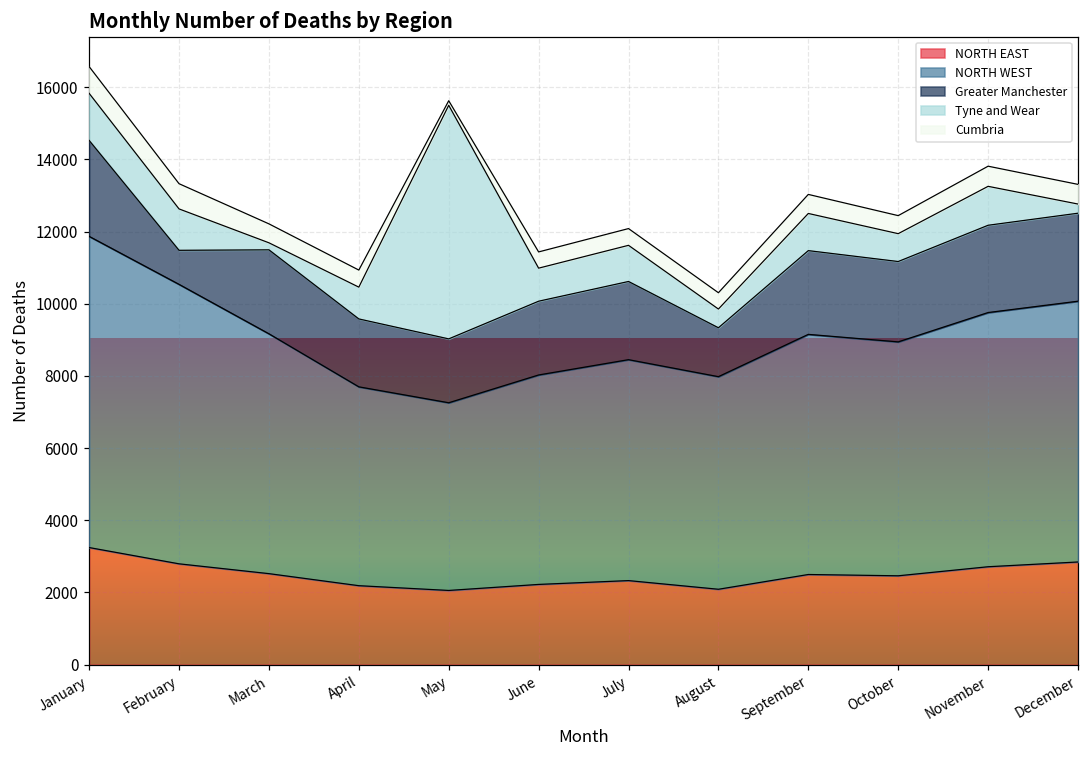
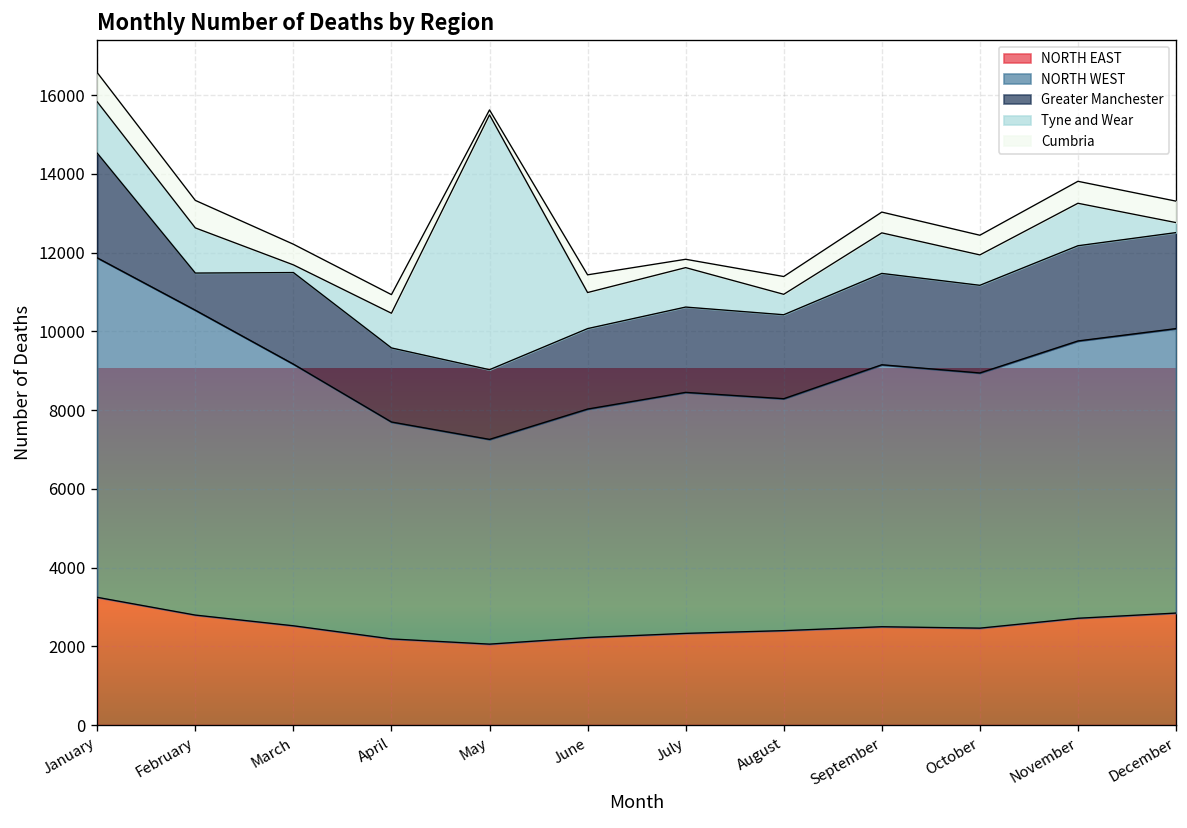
Cumbria, July: 500 -> 200
NORTH EAST, August: 2100 -> 2400
Greater Manchester, August: 1400 -> 2100
